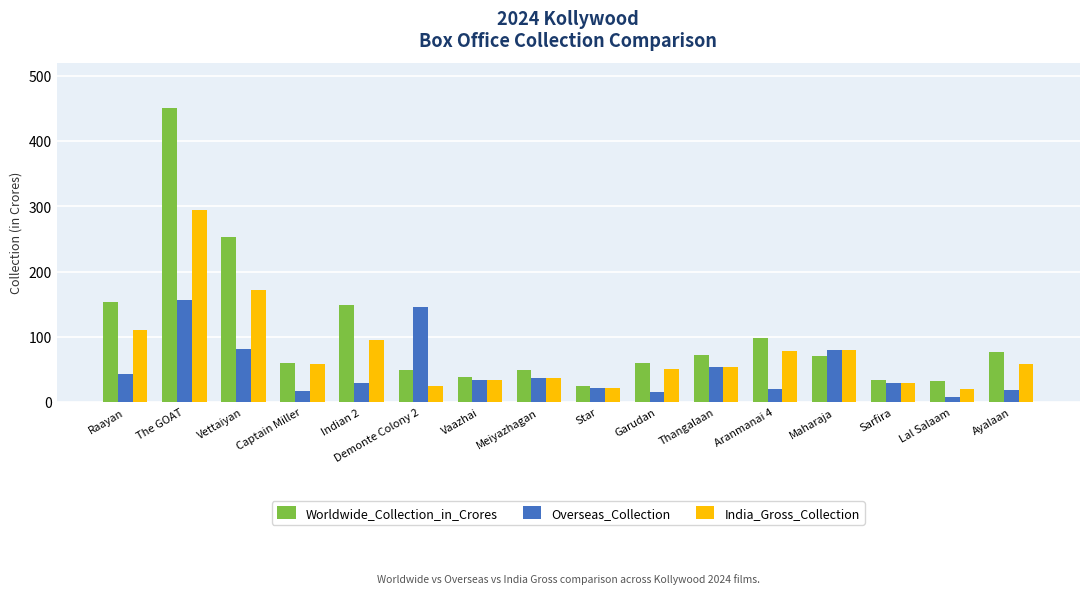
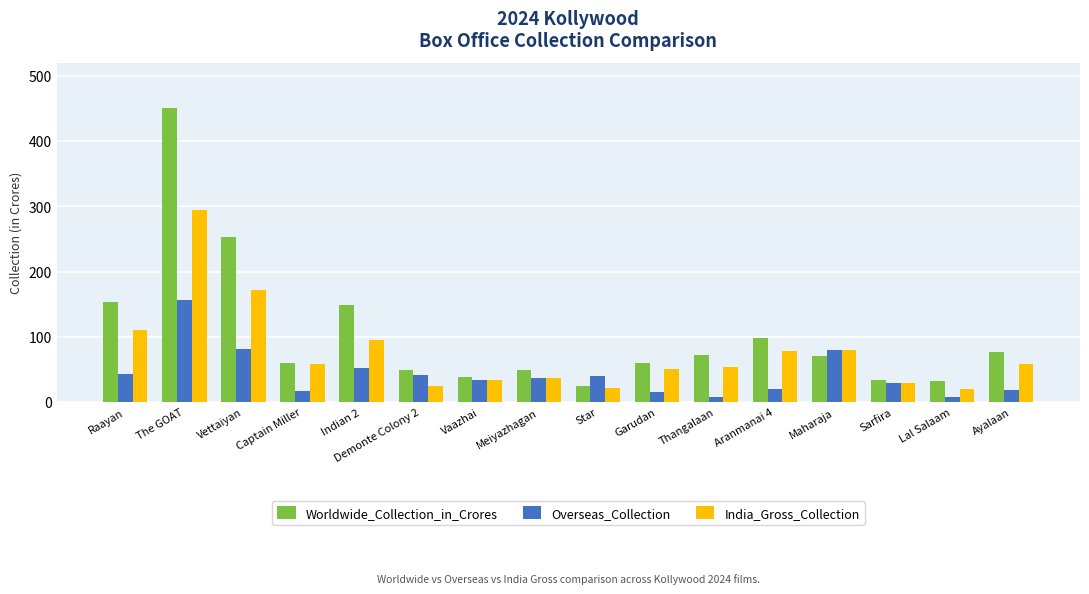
Overseas_Collection, Indian 2: 30 -> 50
Overseas_Collection, Demonte Colony 2: 150 -> 40
Overseas_Collection, Star: 20 -> 40
Overseas_Collection, Thangalaan: 50 -> 10
